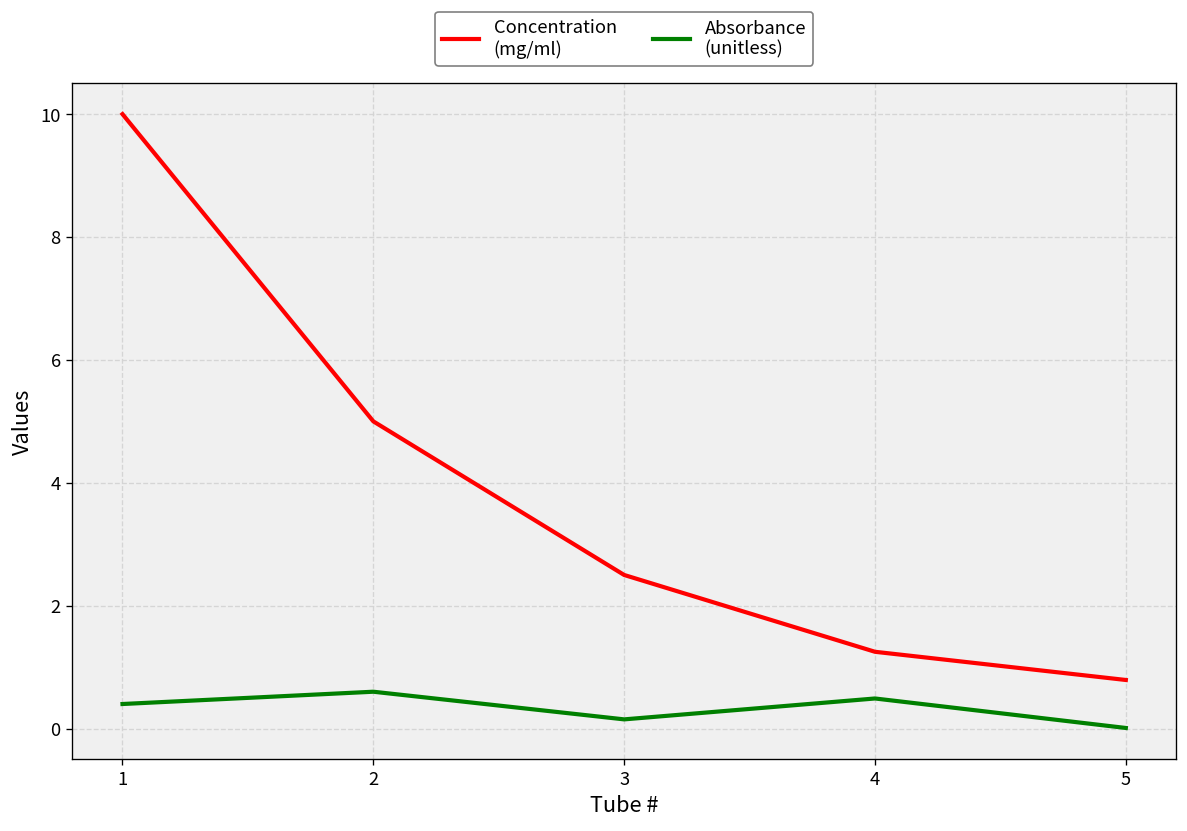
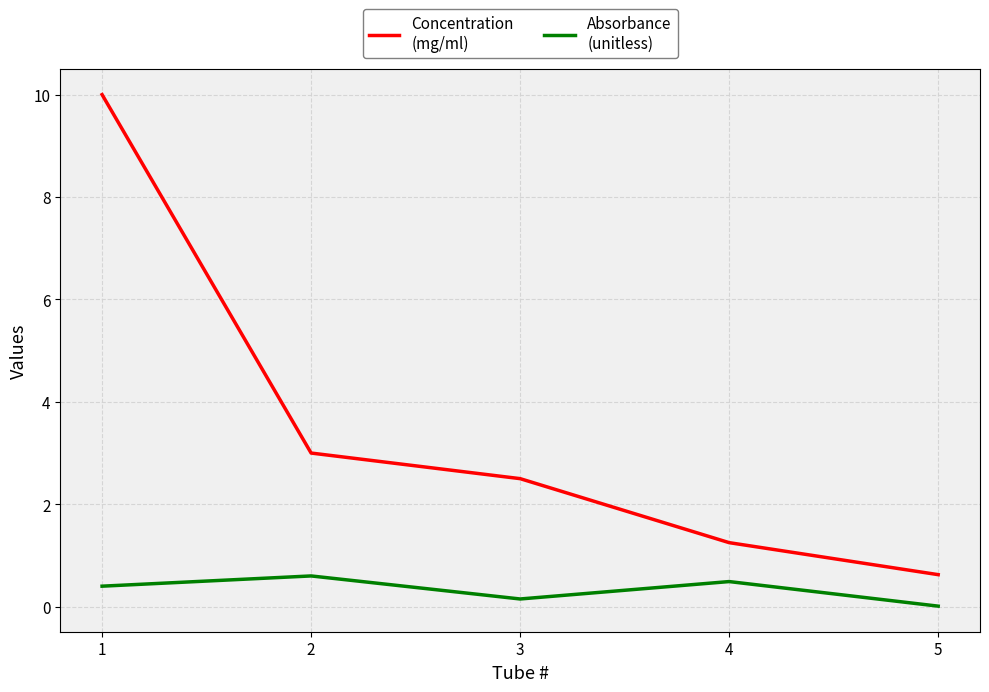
Concentration (mg/ml), 2: 5 -> 3
Concentration (mg/ml), 5: 0.8 -> 0.6
